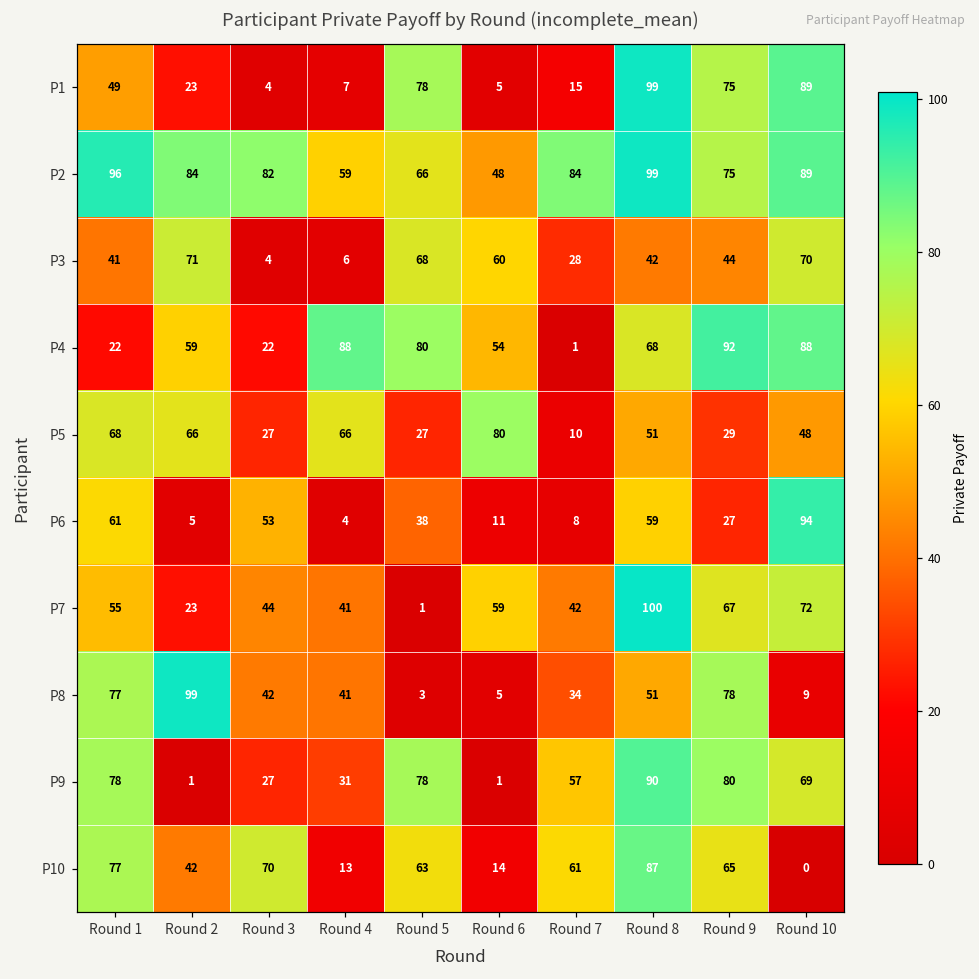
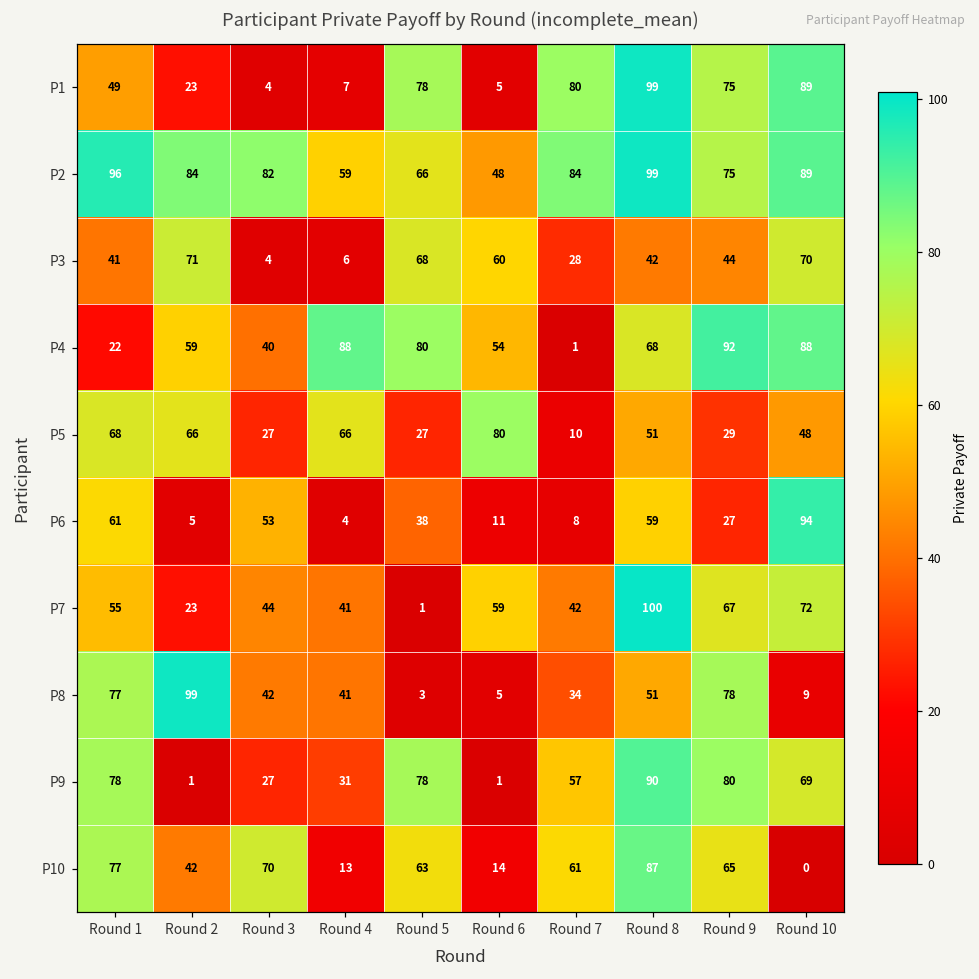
P1, Round 7: 15 -> 80
P4, Round 3: 22 -> 40
